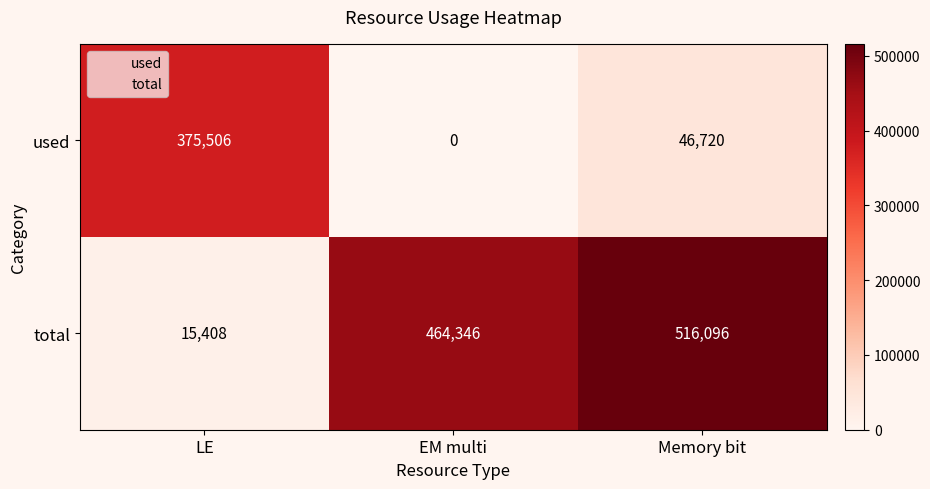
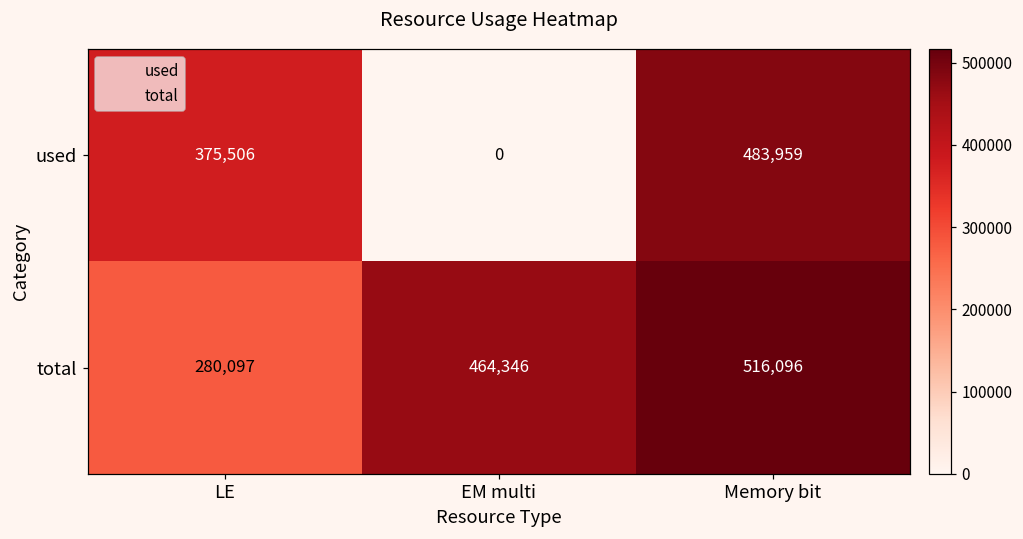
used, Memory bit: 46,720 -> 483,959
total, LE: 15,408 -> 280,097
